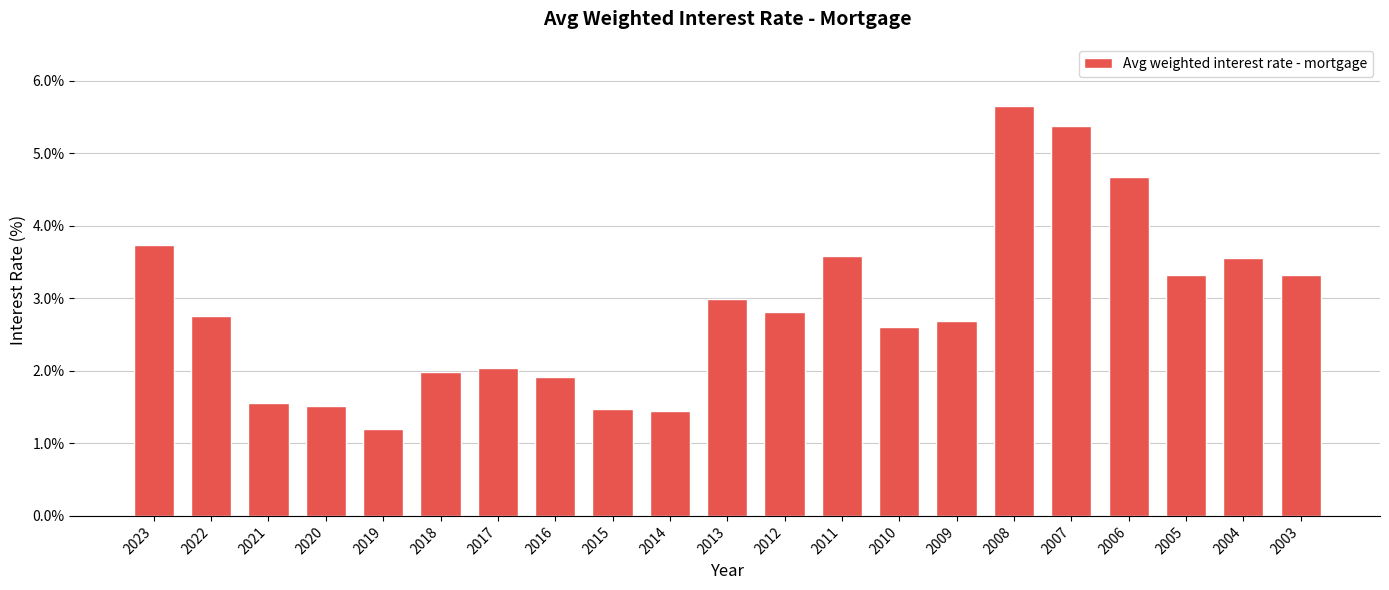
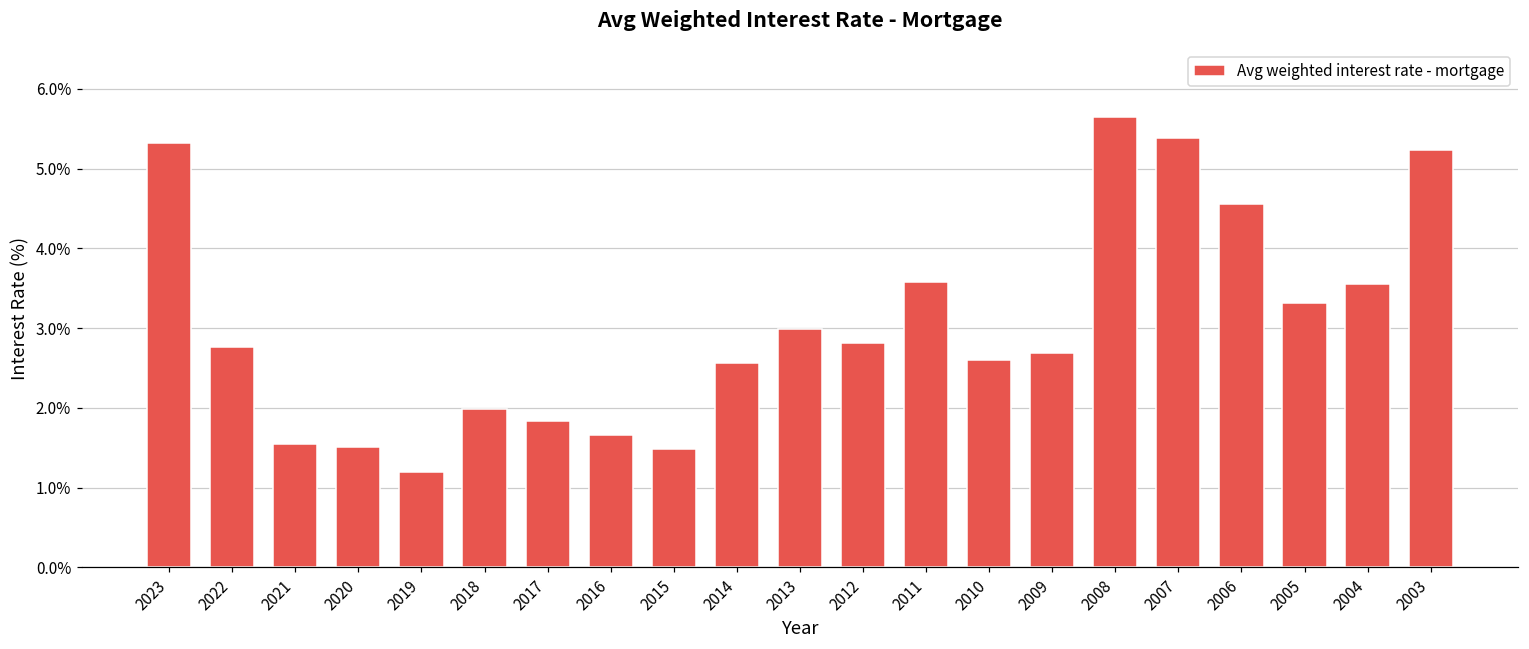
2023: 3.7% -> 5.3%
2017: 2.0% -> 1.8%
2016: 1.9% -> 1.7%
2014: 1.5% -> 2.6%
2006: 4.7% -> 4.6%
2003: 3.3% -> 5.2%
